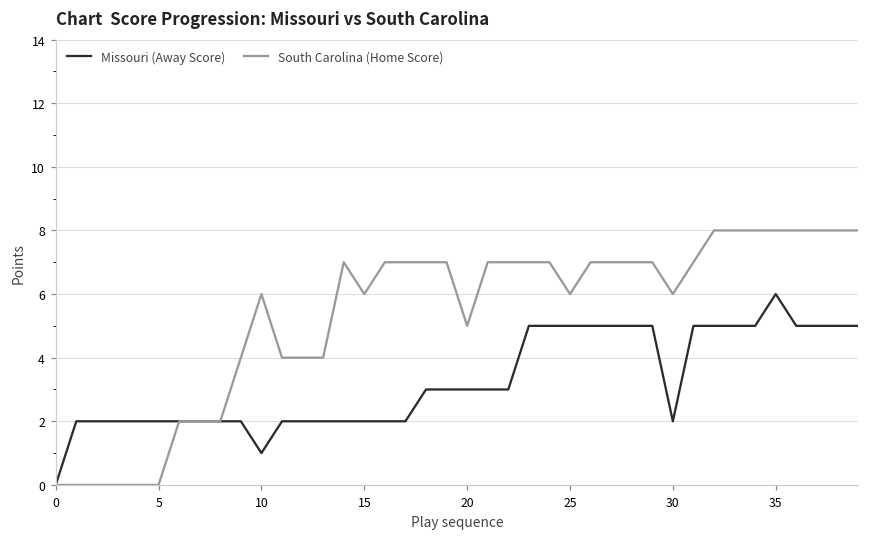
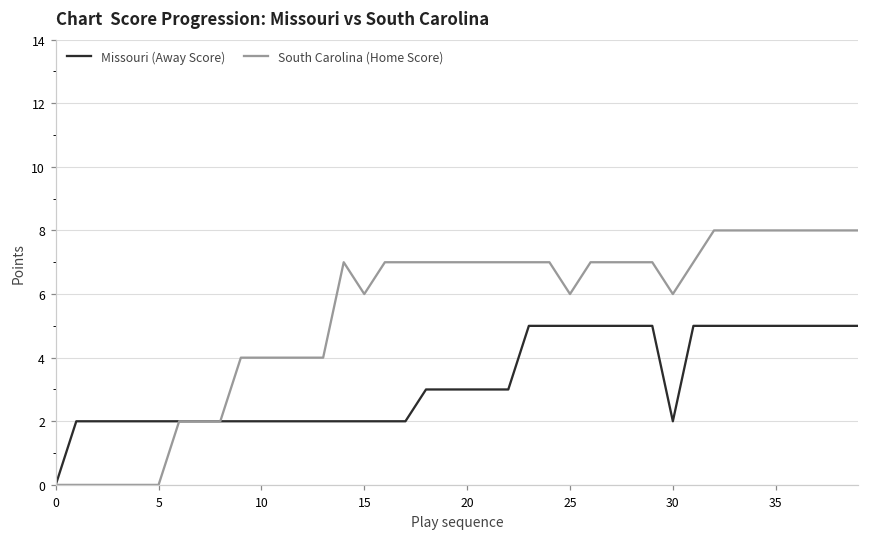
Missouri (Away Score), 10: 1 -> 2
South Carolina (Home Score), 10: 6 -> 4
South Carolina (Home Score), 20: 5 -> 7
Missouri (Away Score), 35: 6 -> 5
